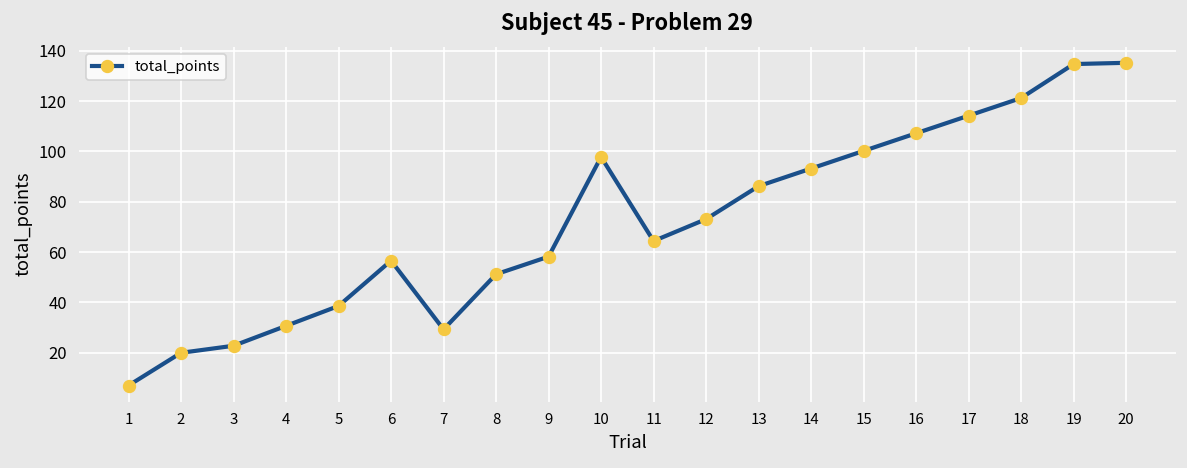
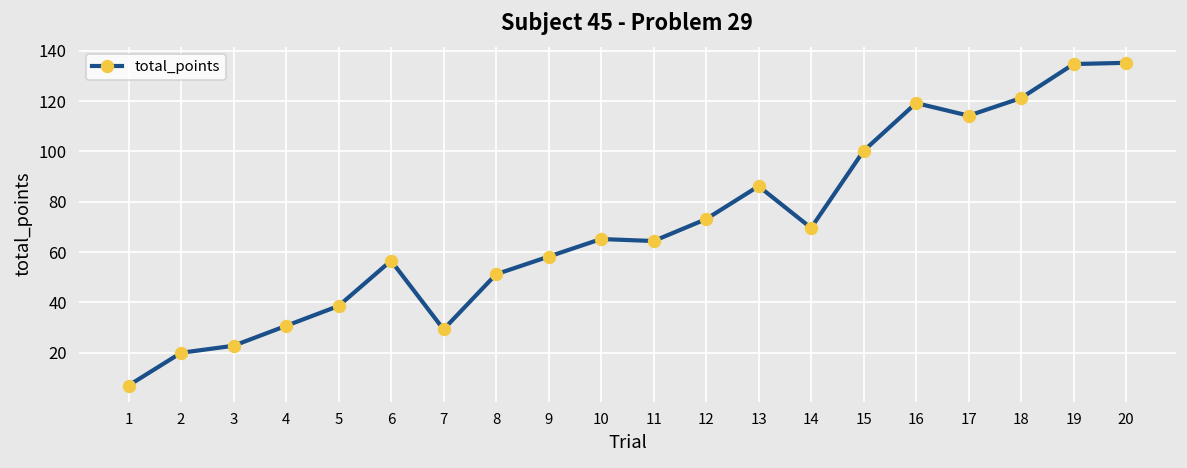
10: 98 -> 65
14: 93 -> 70
16: 107 -> 119
